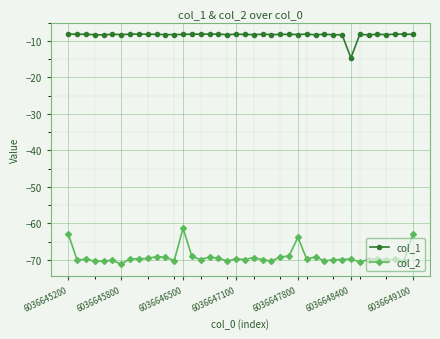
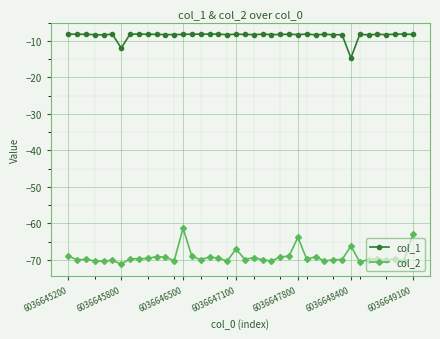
col_2, 6036645200: -63 -> -69
col_1, 6036645800: -8 -> -12
col_2, 6036647100: -70 -> -67
col_2, 6036648400: -70 -> -66
